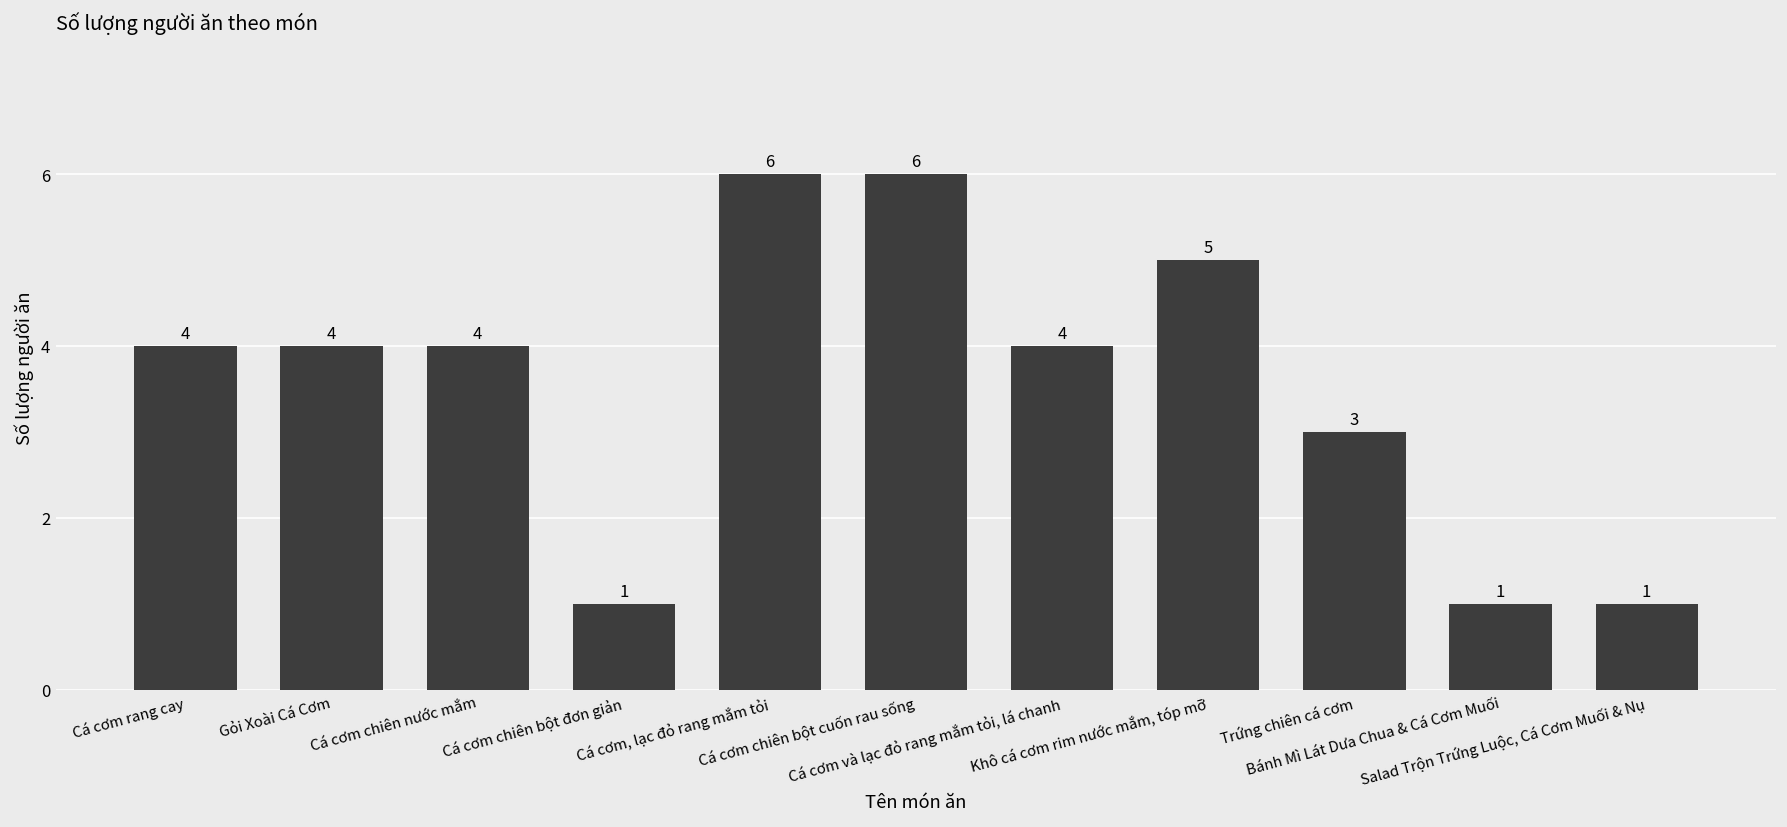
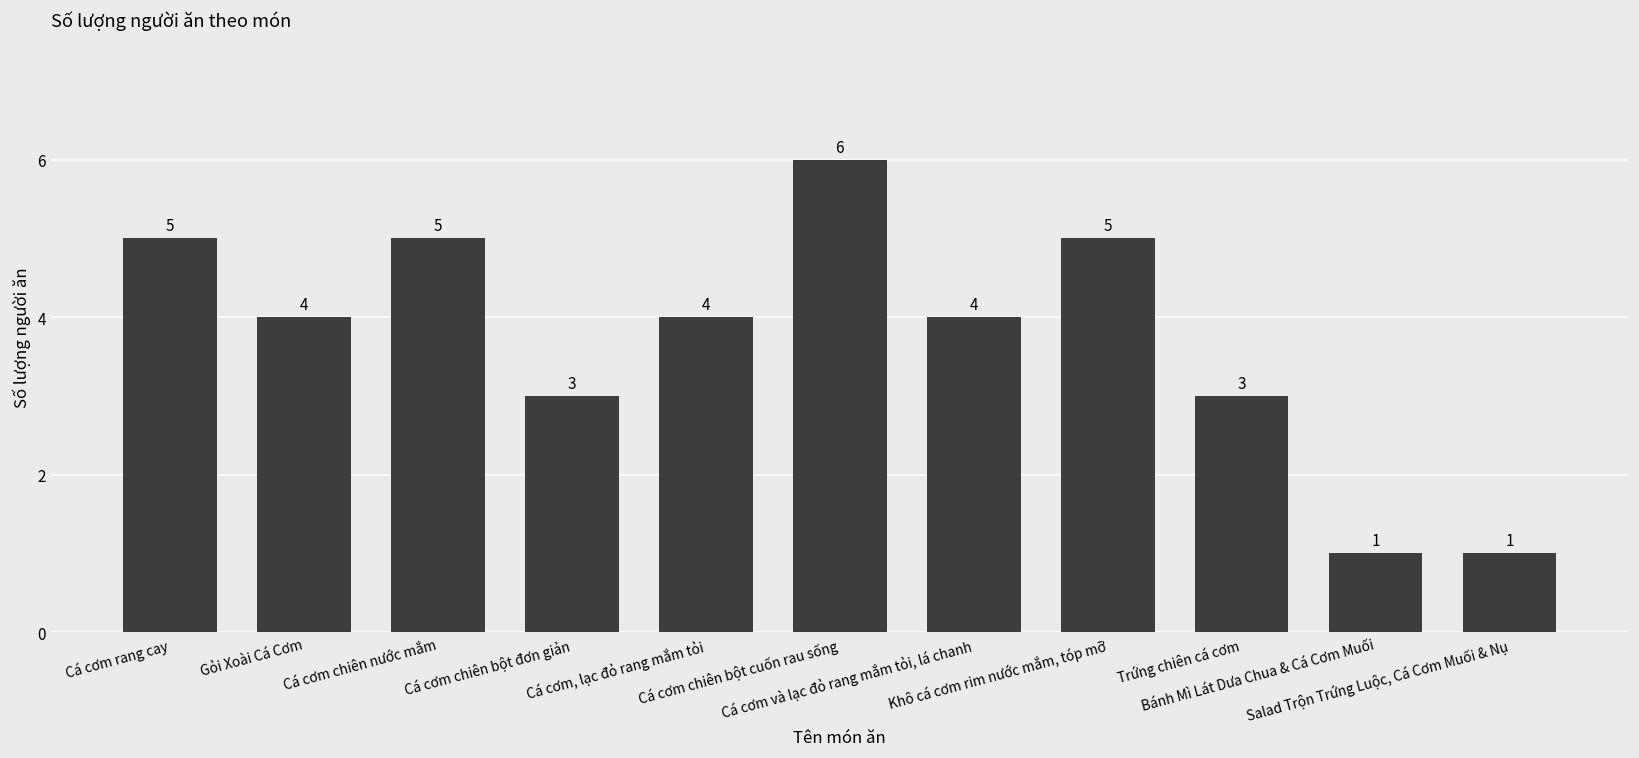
Cá cơm rang cay: 4 -> 5
Cá cơm chiên nước mắm: 4 -> 5
Cá cơm chiên bột đơn giản: 1 -> 3
Cá cơm, lạc đỏ rang mắm tỏi: 6 -> 4
